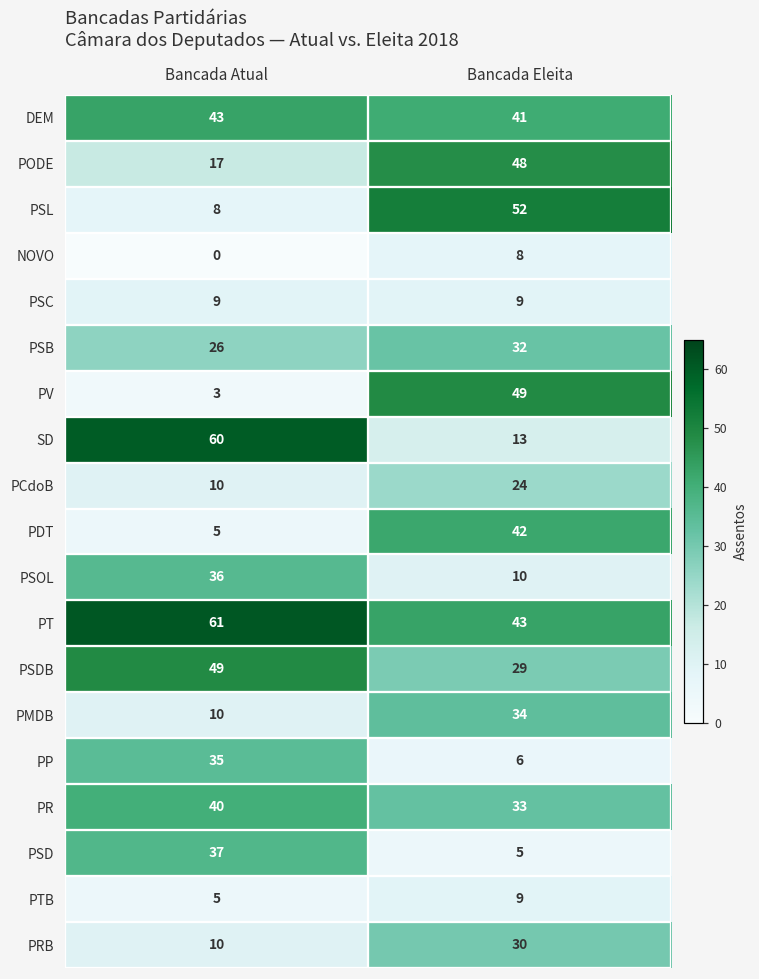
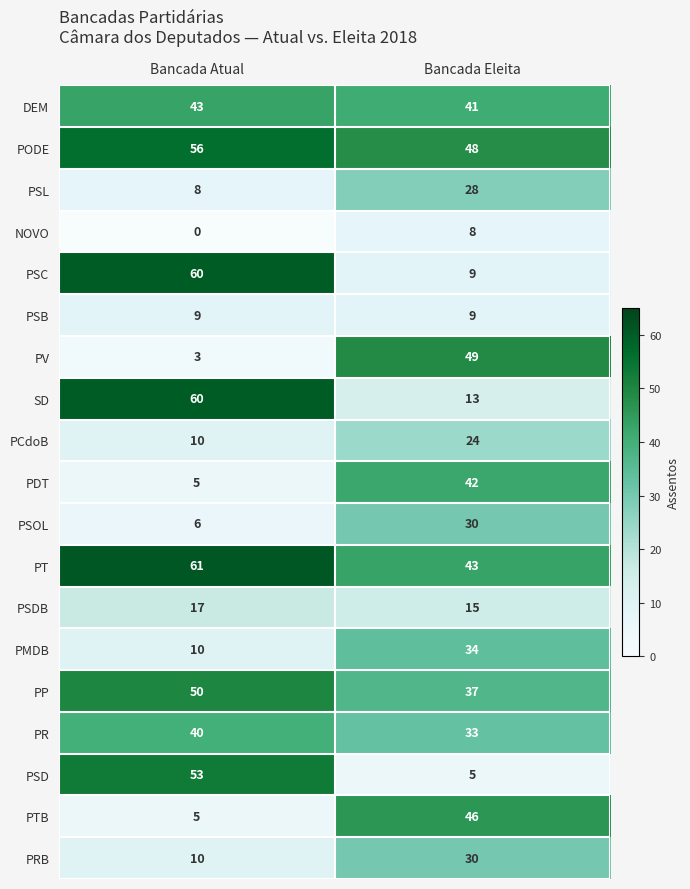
PODE, Bancada Atual: 17 -> 56
PSL, Bancada Eleita: 52 -> 28
PSC, Bancada Atual: 9 -> 60
PSB, Bancada Atual: 26 -> 9
PSB, Bancada Eleita: 32 -> 9
PSOL, Bancada Atual: 36 -> 6
PSOL, Bancada Eleita: 10 -> 30
PSDB, Bancada Atual: 49 -> 17
PSDB, Bancada Eleita: 29 -> 15
PP, Bancada Atual: 35 -> 50
PP, Bancada Eleita: 6 -> 37
PSD, Bancada Atual: 37 -> 53
PTB, Bancada Eleita: 9 -> 46
